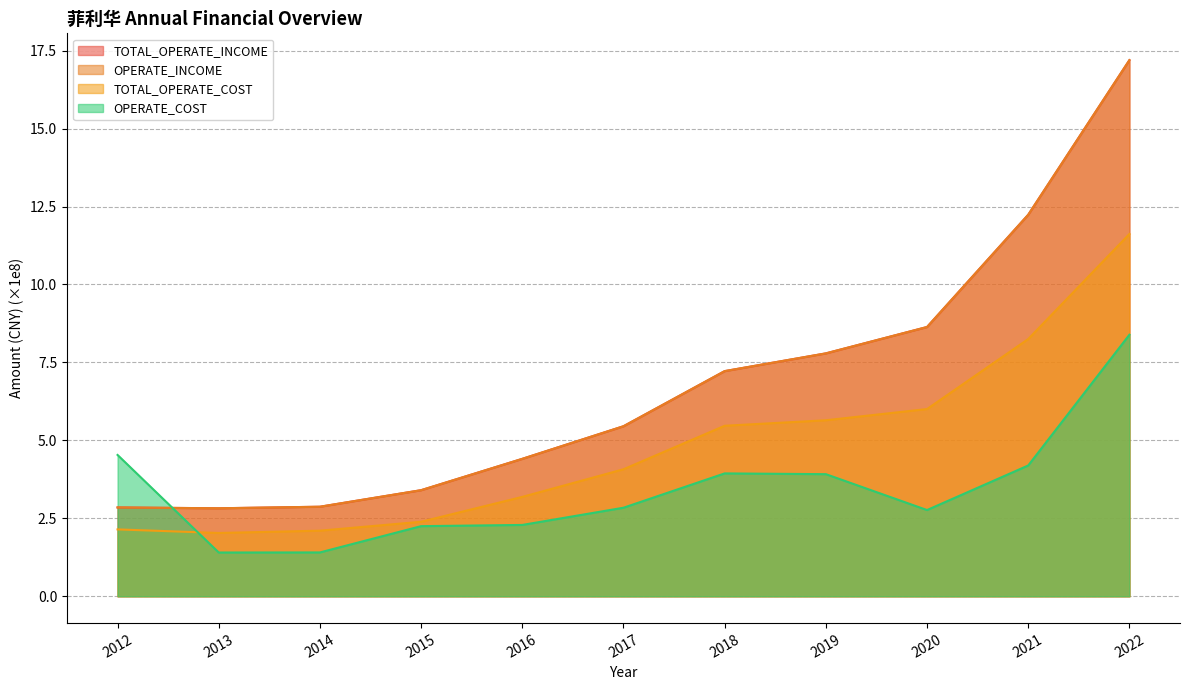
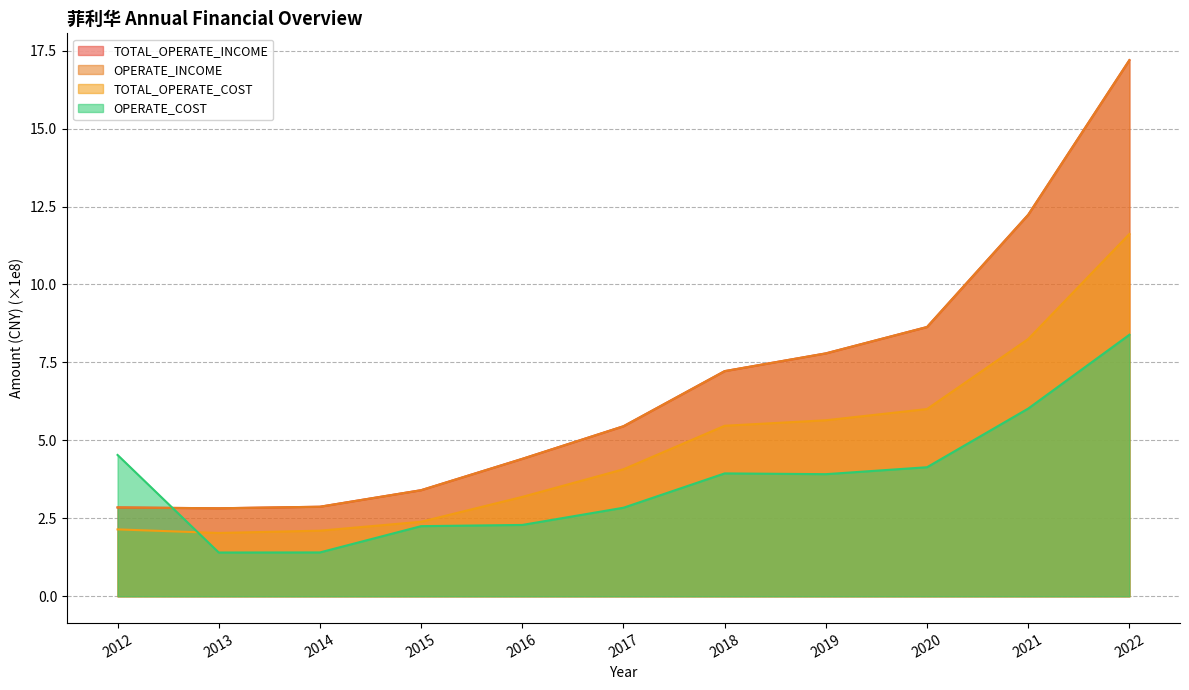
OPERATE_COST, 2020: 2.8 -> 4.1
OPERATE_COST, 2021: 4.2 -> 6.0
